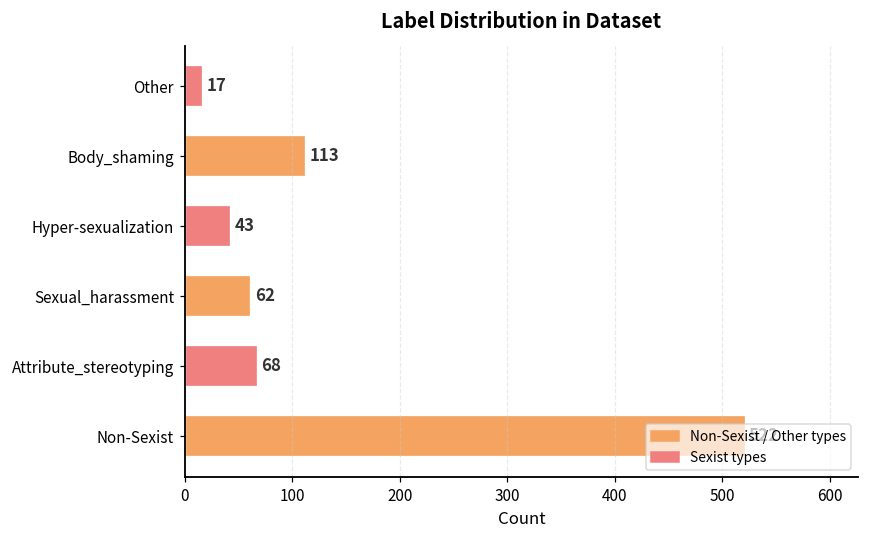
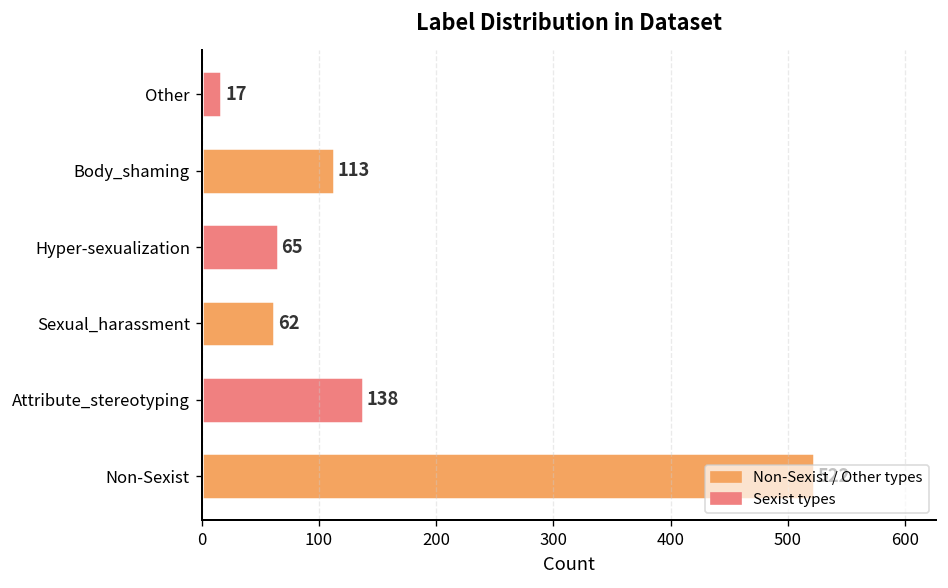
Hyper-sexualization: 43 -> 65
Attribute_stereotyping: 68 -> 138
